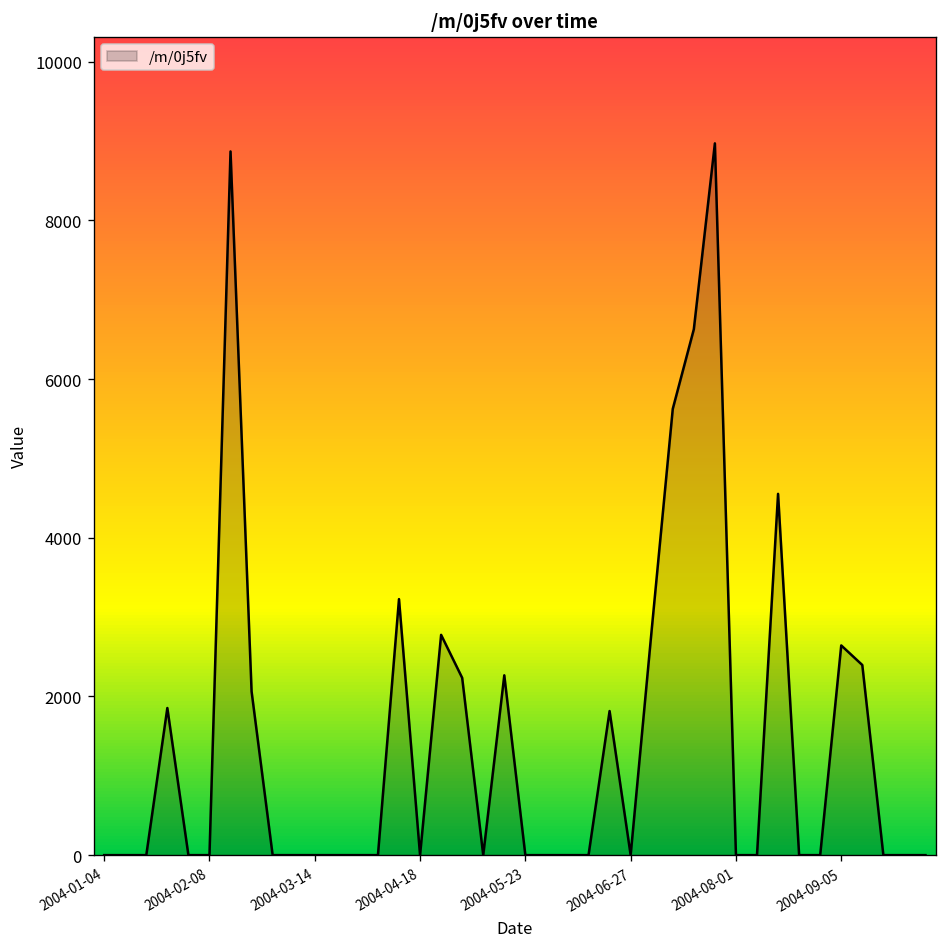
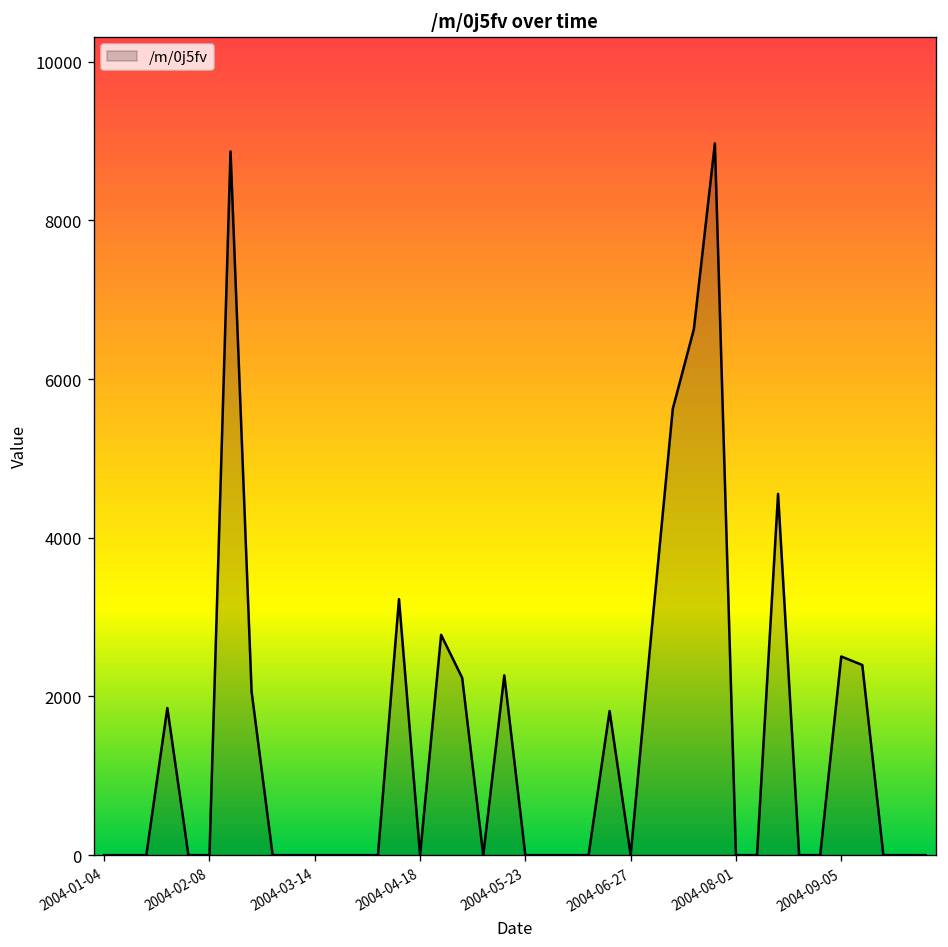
2004-09-05: 2600 -> 2500
